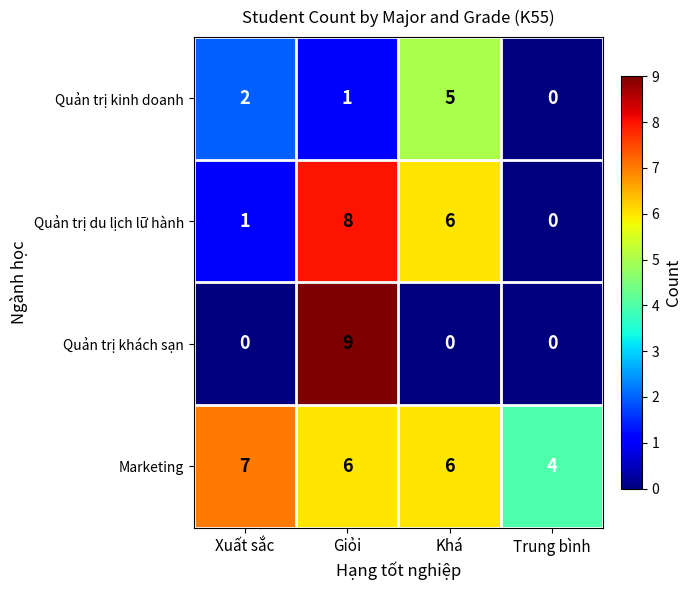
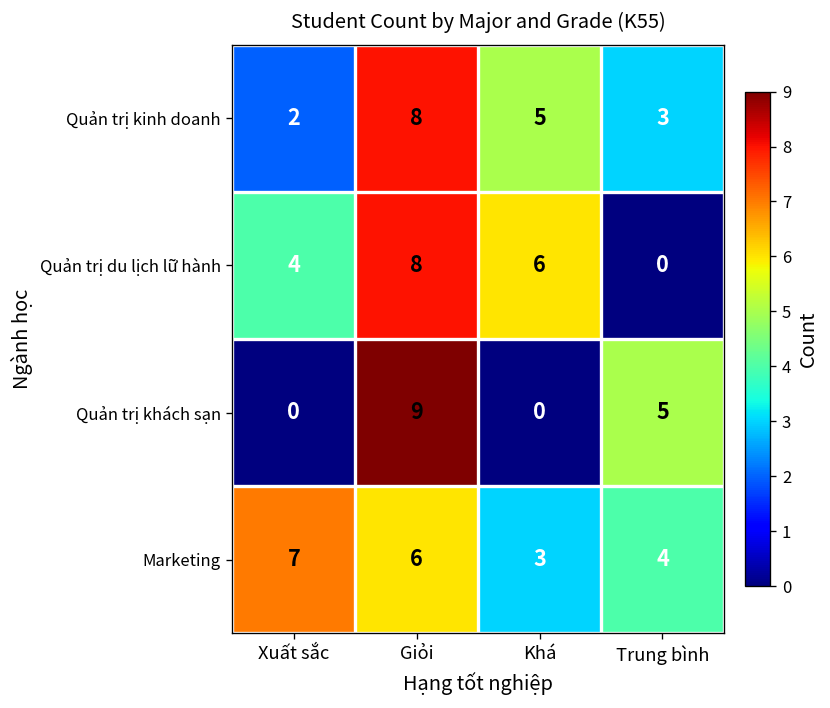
Quản trị kinh doanh, Giỏi: 1 -> 8
Quản trị kinh doanh, Trung bình: 0 -> 3
Quản trị du lịch lữ hành, Xuất sắc: 1 -> 4
Quản trị khách sạn, Trung bình: 0 -> 5
Marketing, Khá: 6 -> 3
